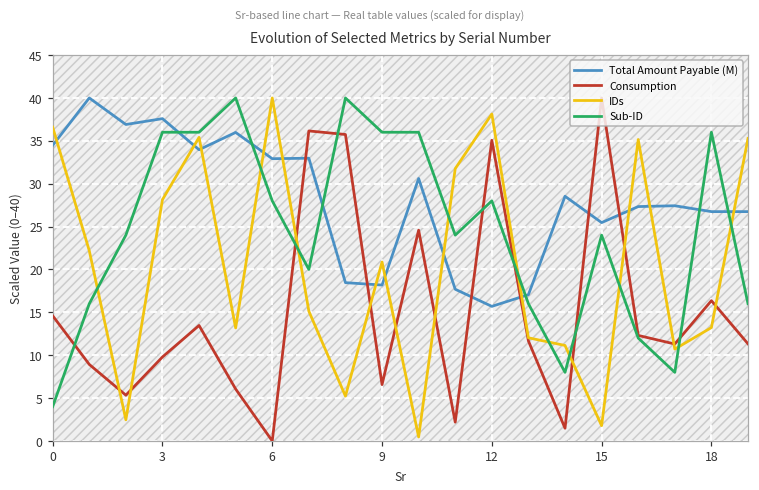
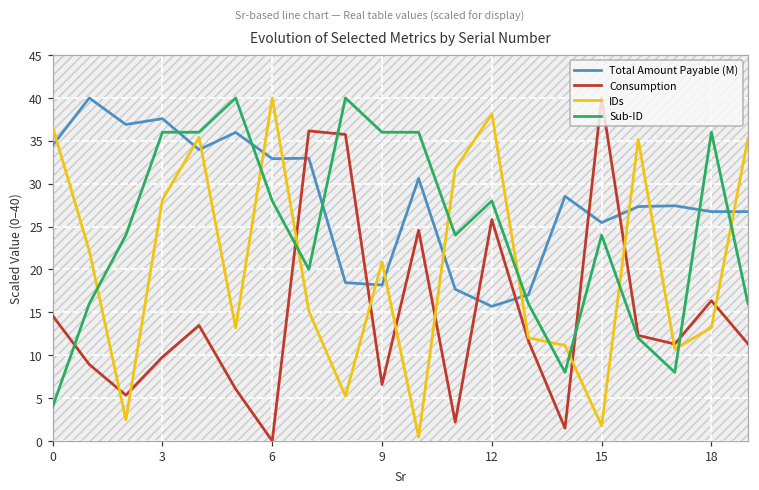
Consumption, 12: 35 -> 26
